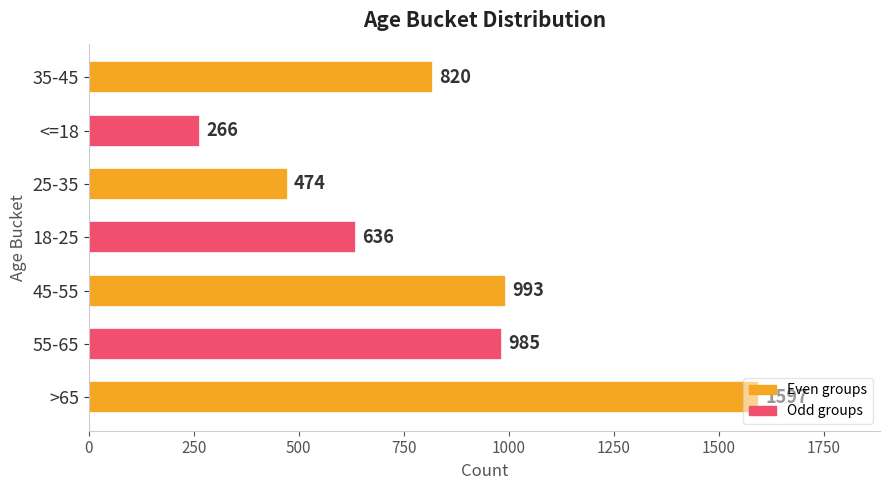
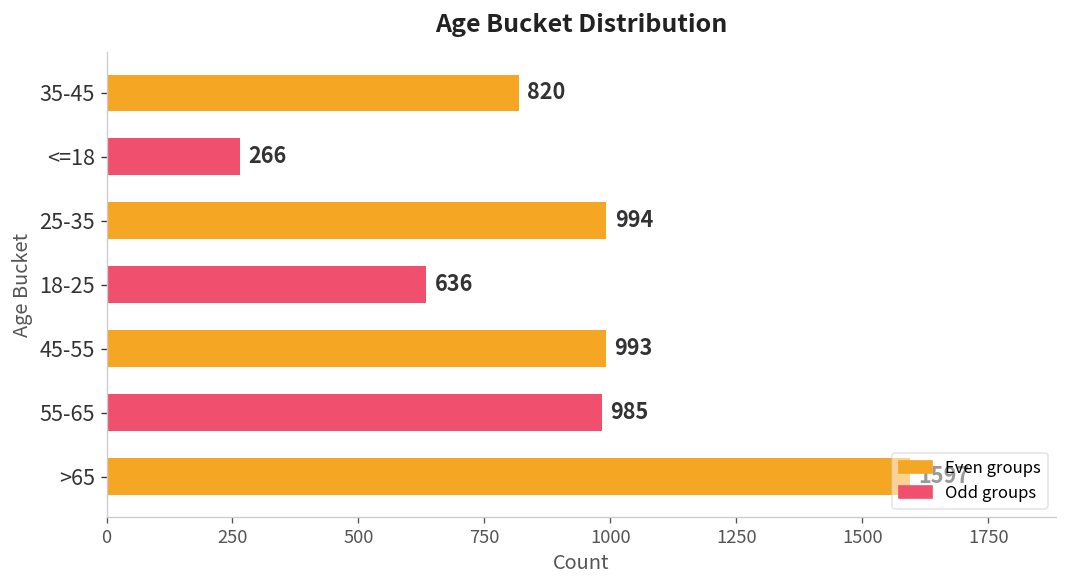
25-35: 474 -> 994
